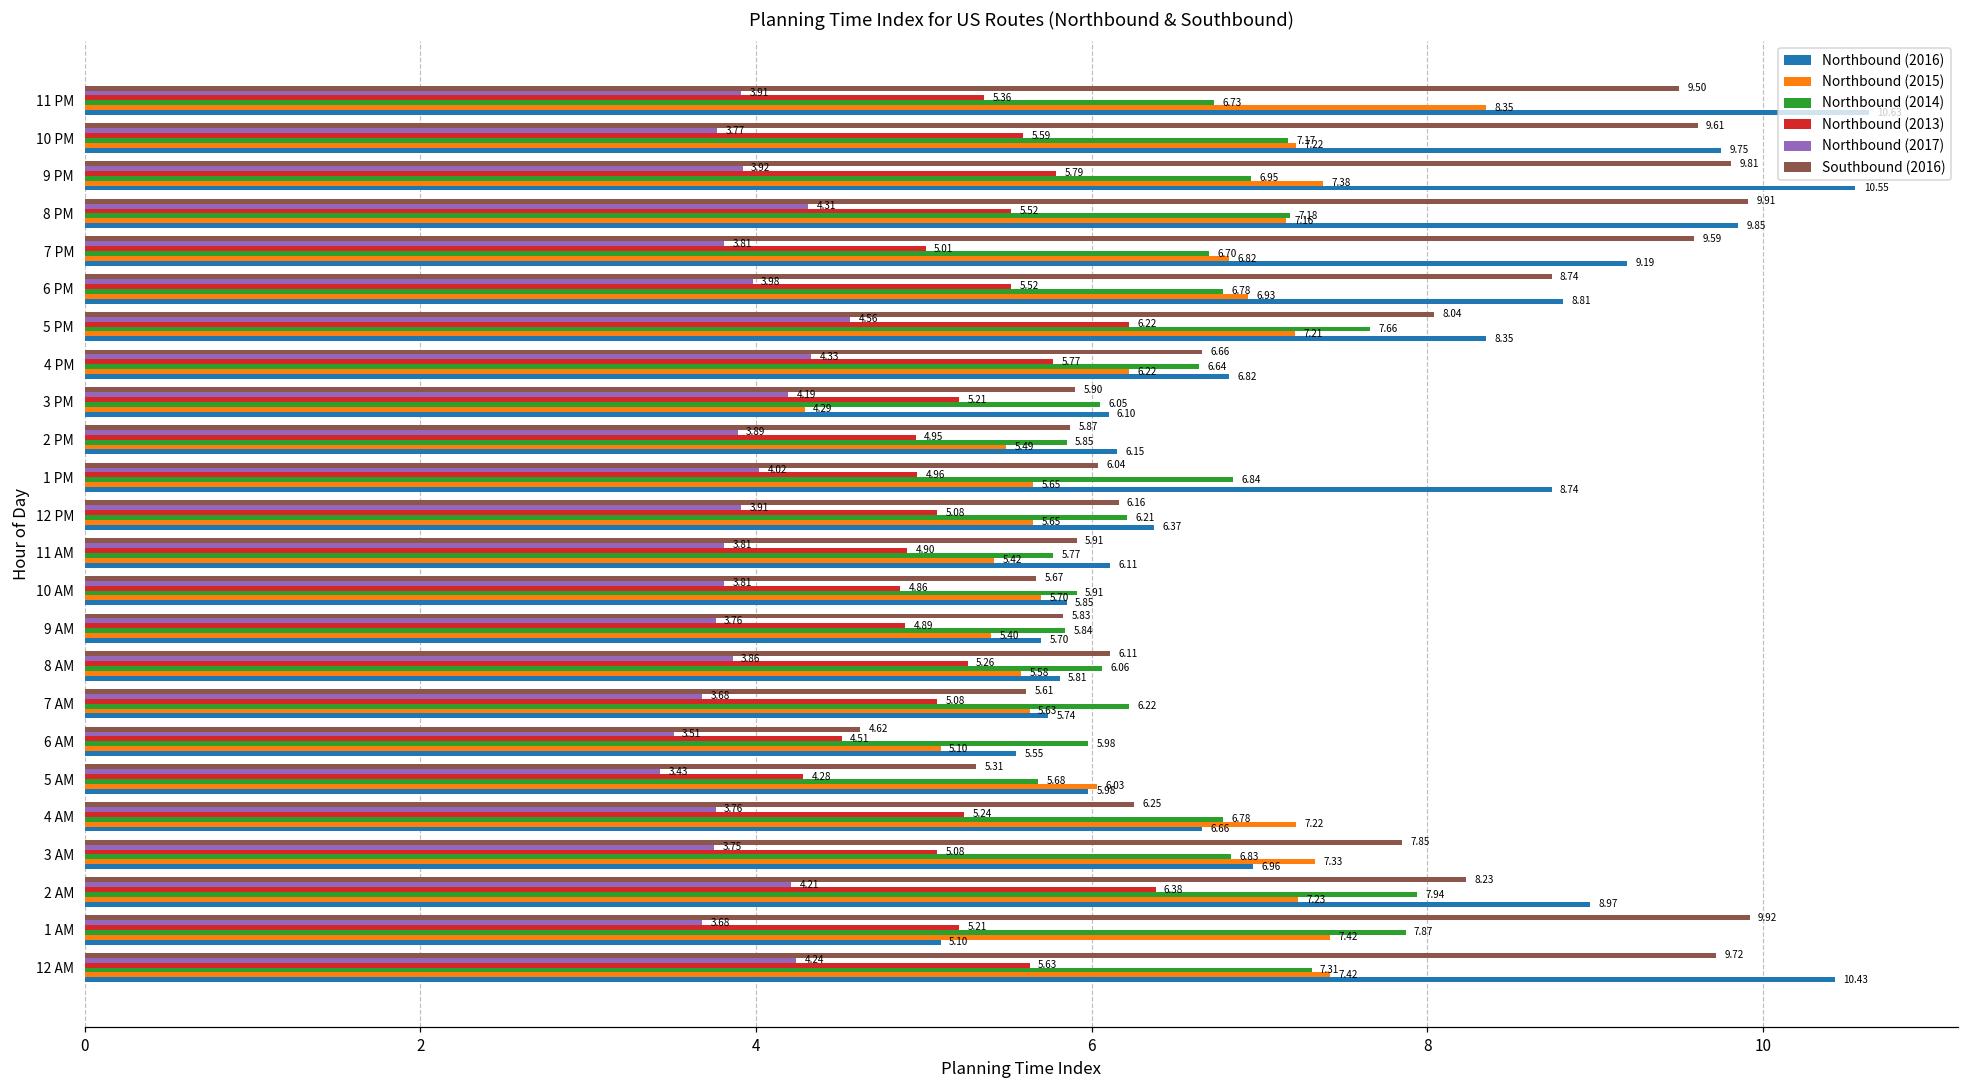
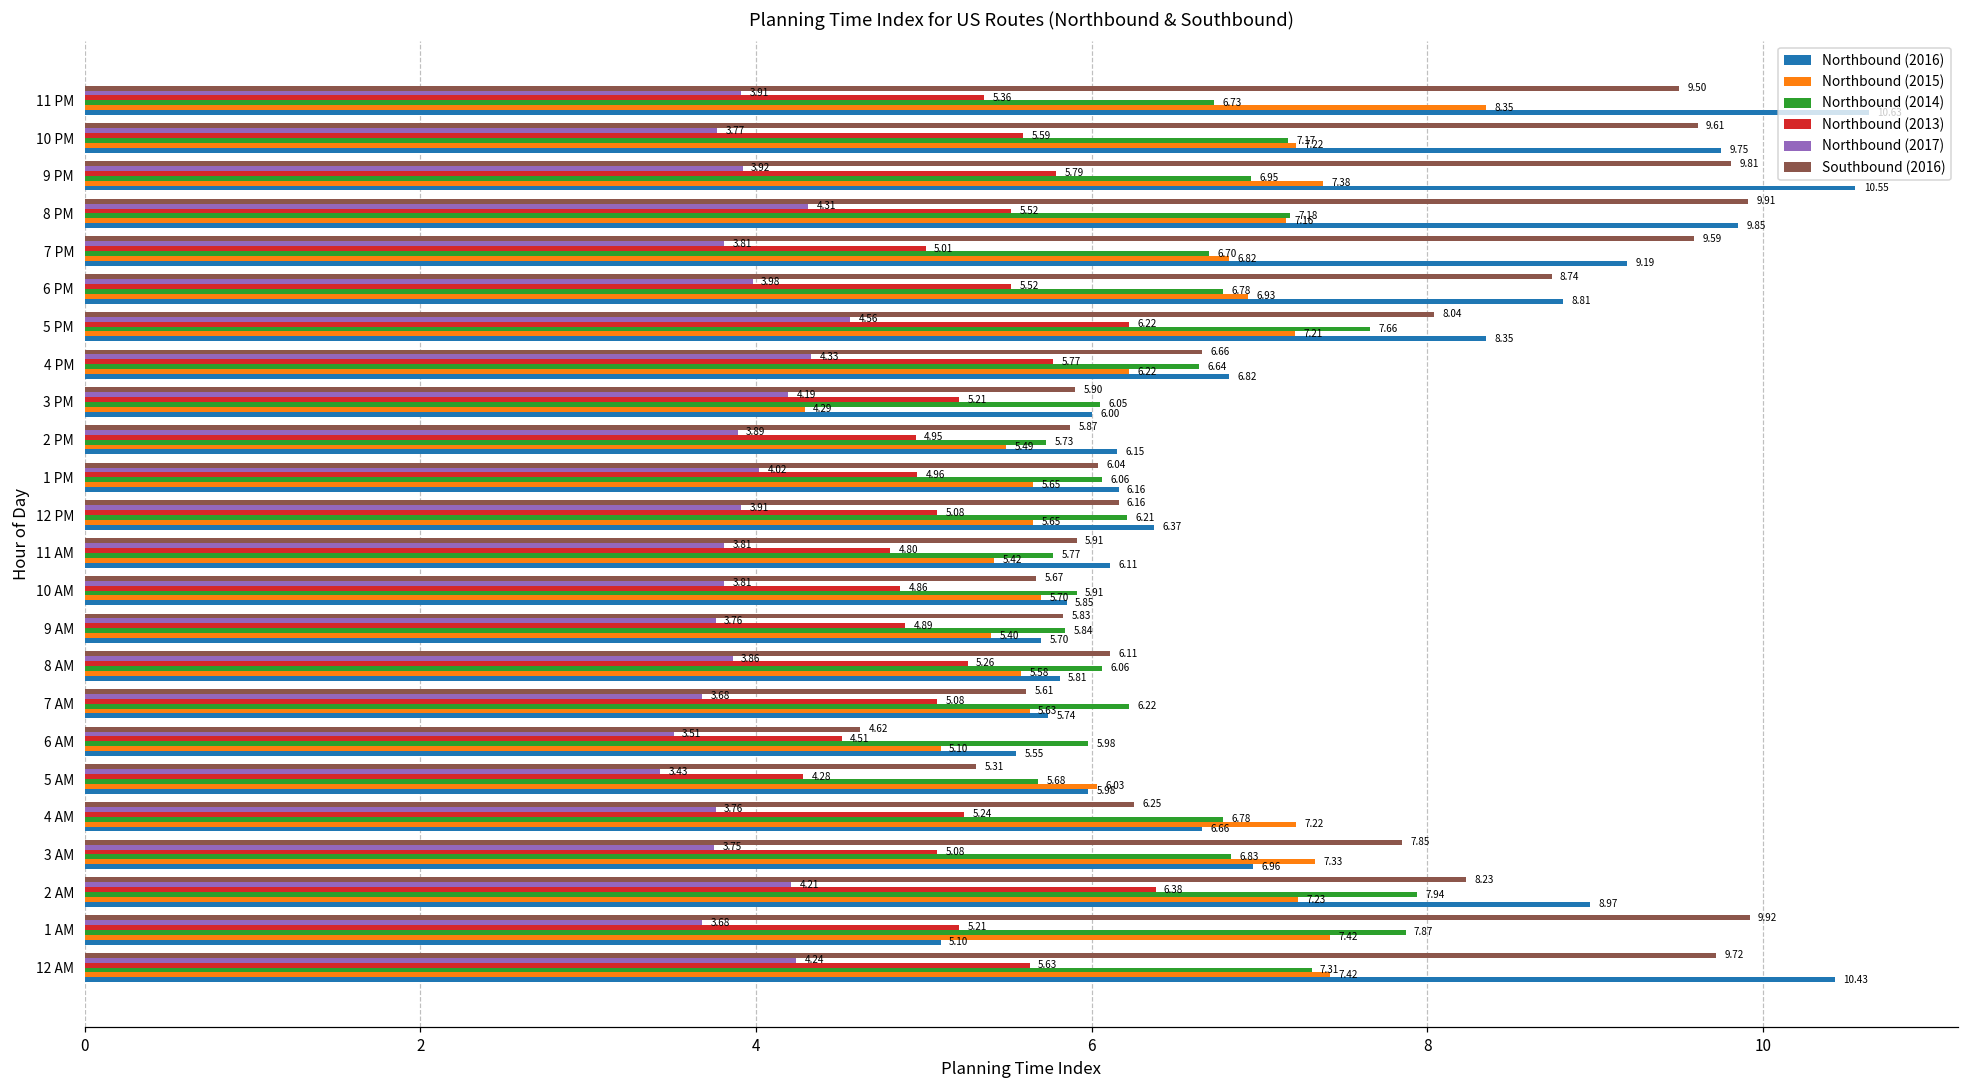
Northbound (2016), 3 PM: 6.10 -> 6.00
Northbound (2014), 2 PM: 5.85 -> 5.73
Northbound (2014), 1 PM: 6.84 -> 6.06
Northbound (2016), 1 PM: 8.74 -> 6.16
Northbound (2013), 11 AM: 4.90 -> 4.80
